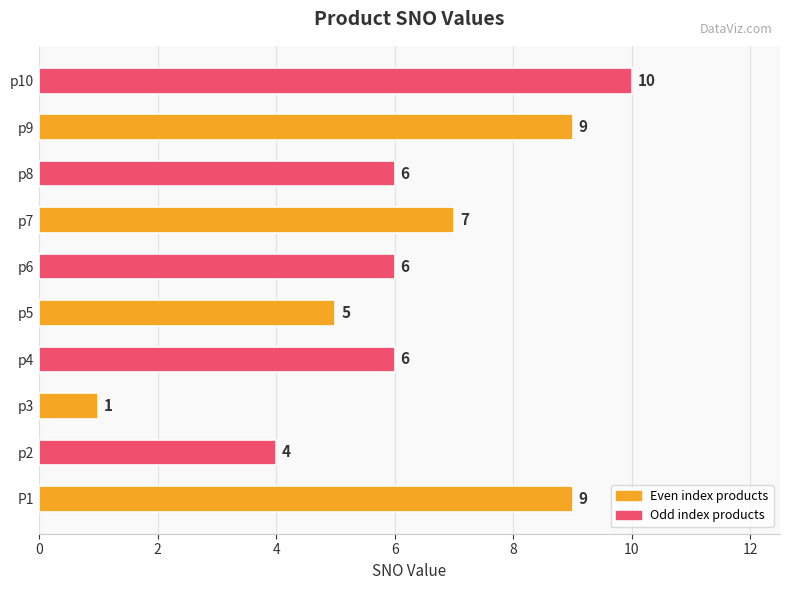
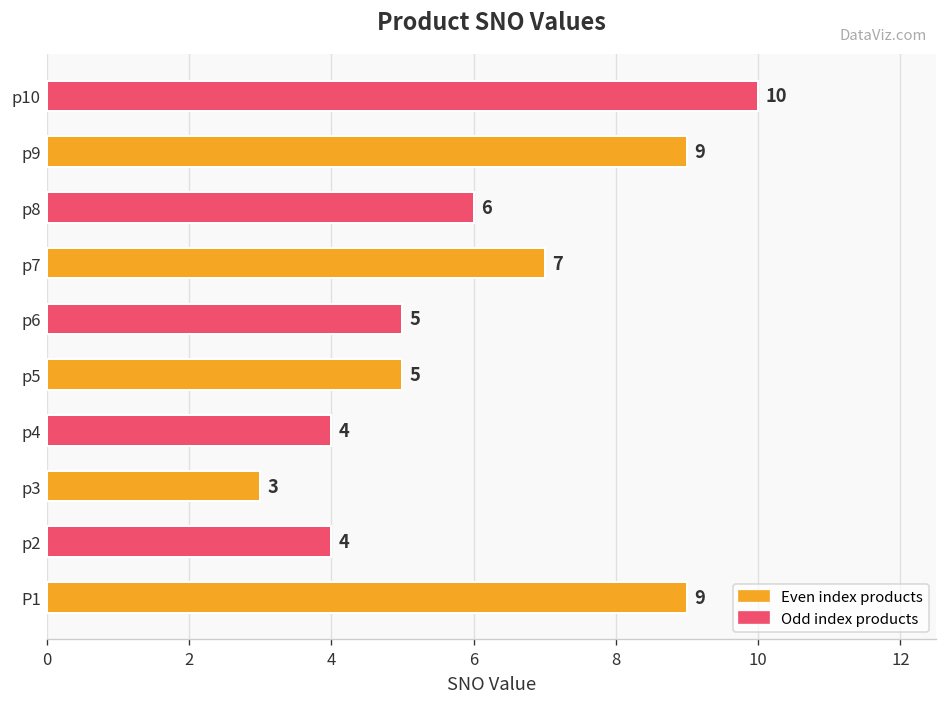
p6: 6 -> 5
p4: 6 -> 4
p3: 1 -> 3
